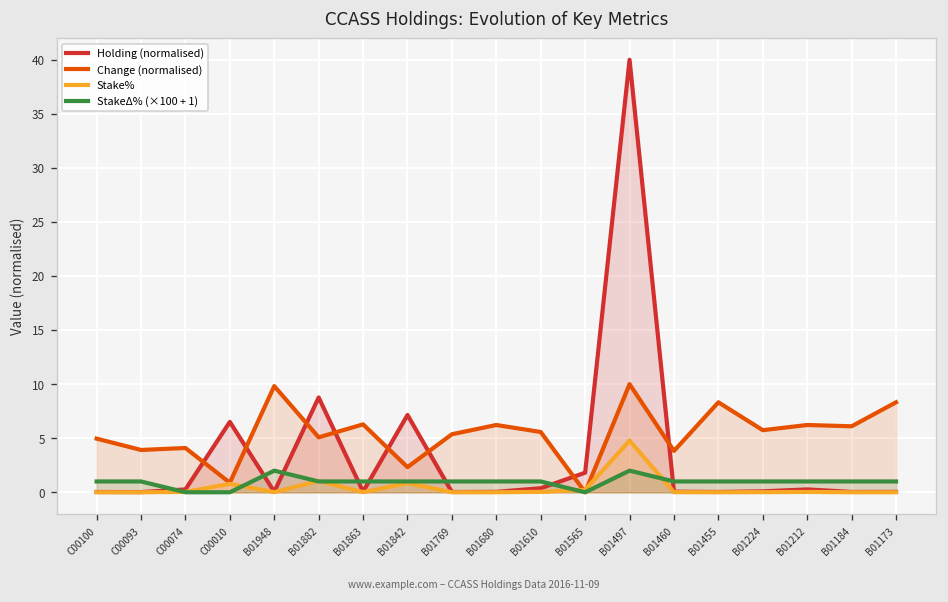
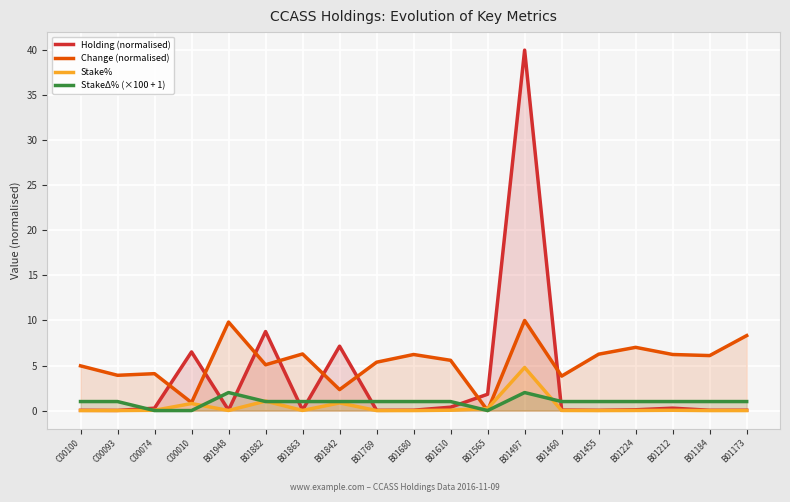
Change (normalised), B01455: 8 -> 6
Change (normalised), B01224: 6 -> 7
